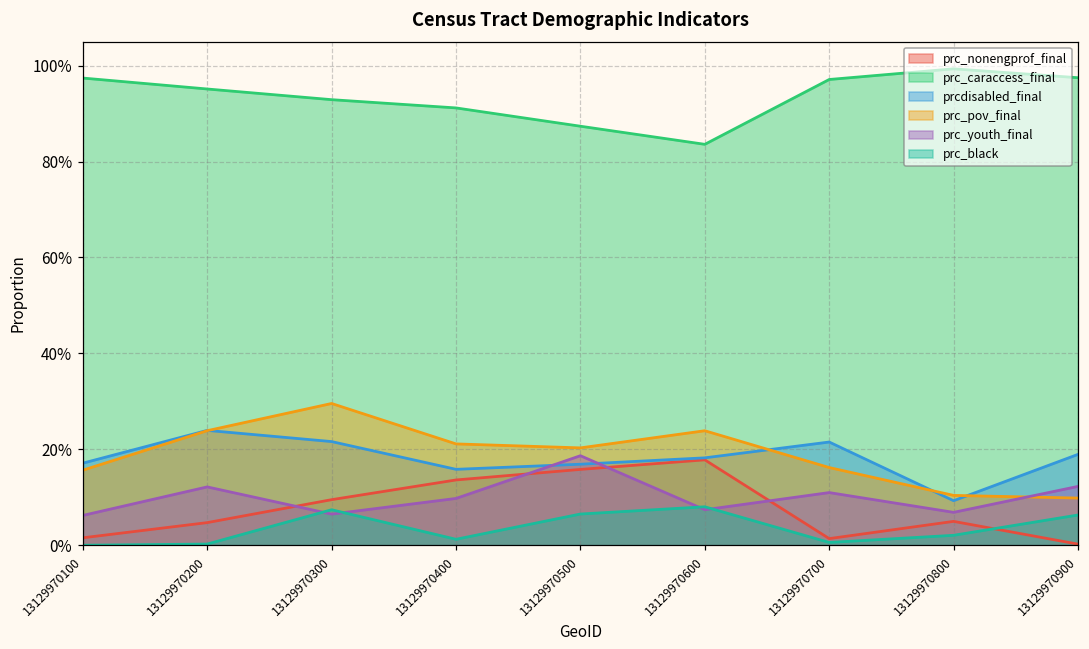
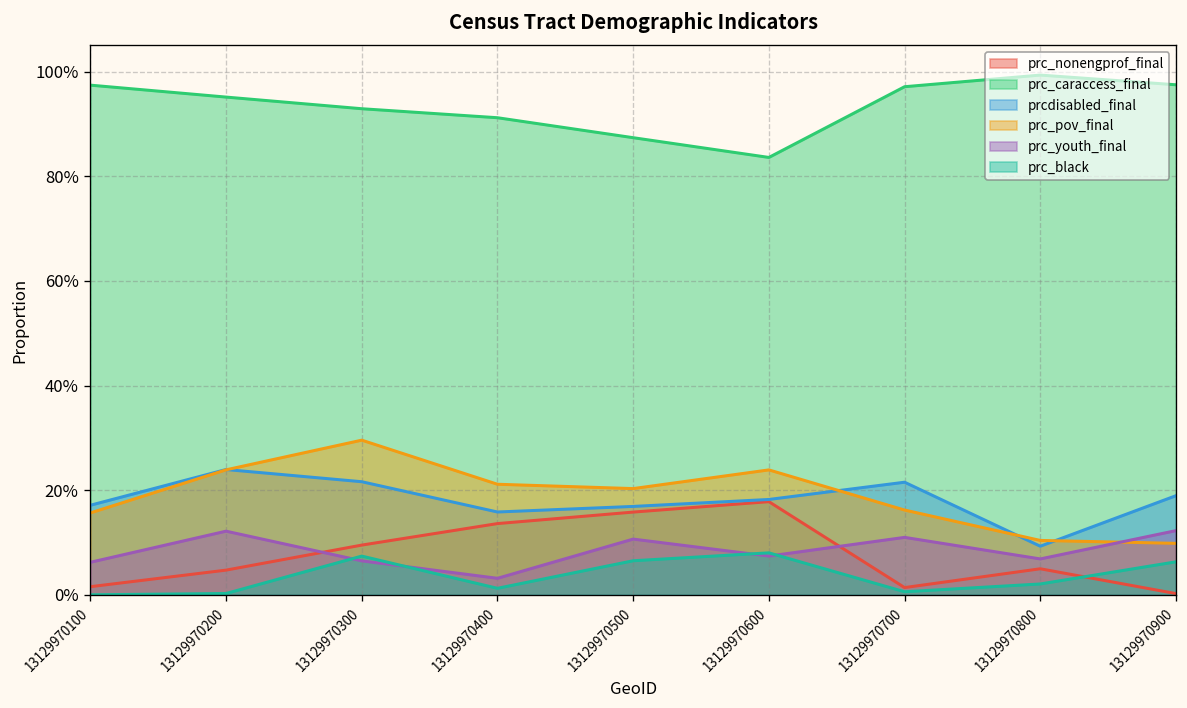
prc_youth_final, 13129970400: 10% -> 3%
prc_youth_final, 13129970500: 19% -> 11%
